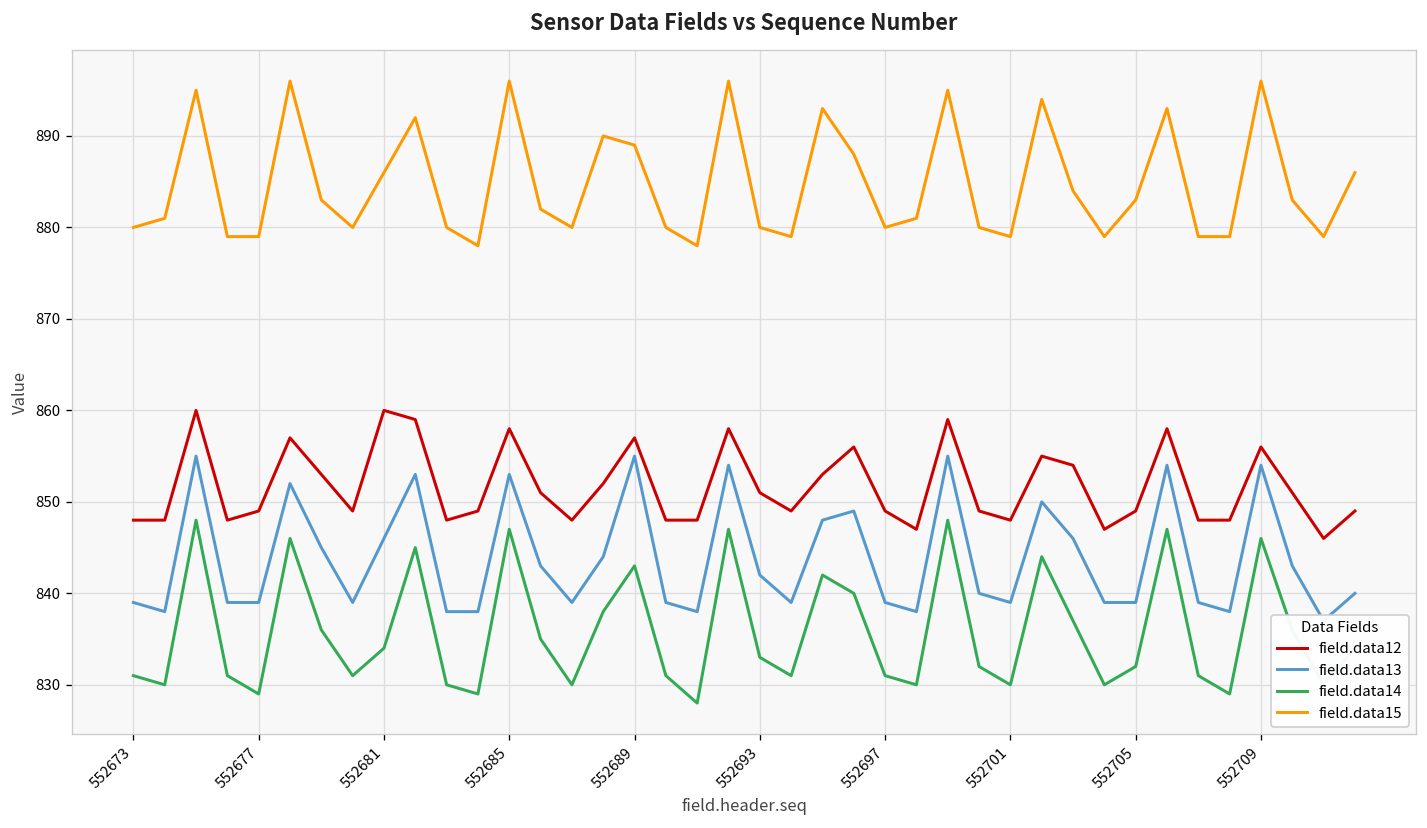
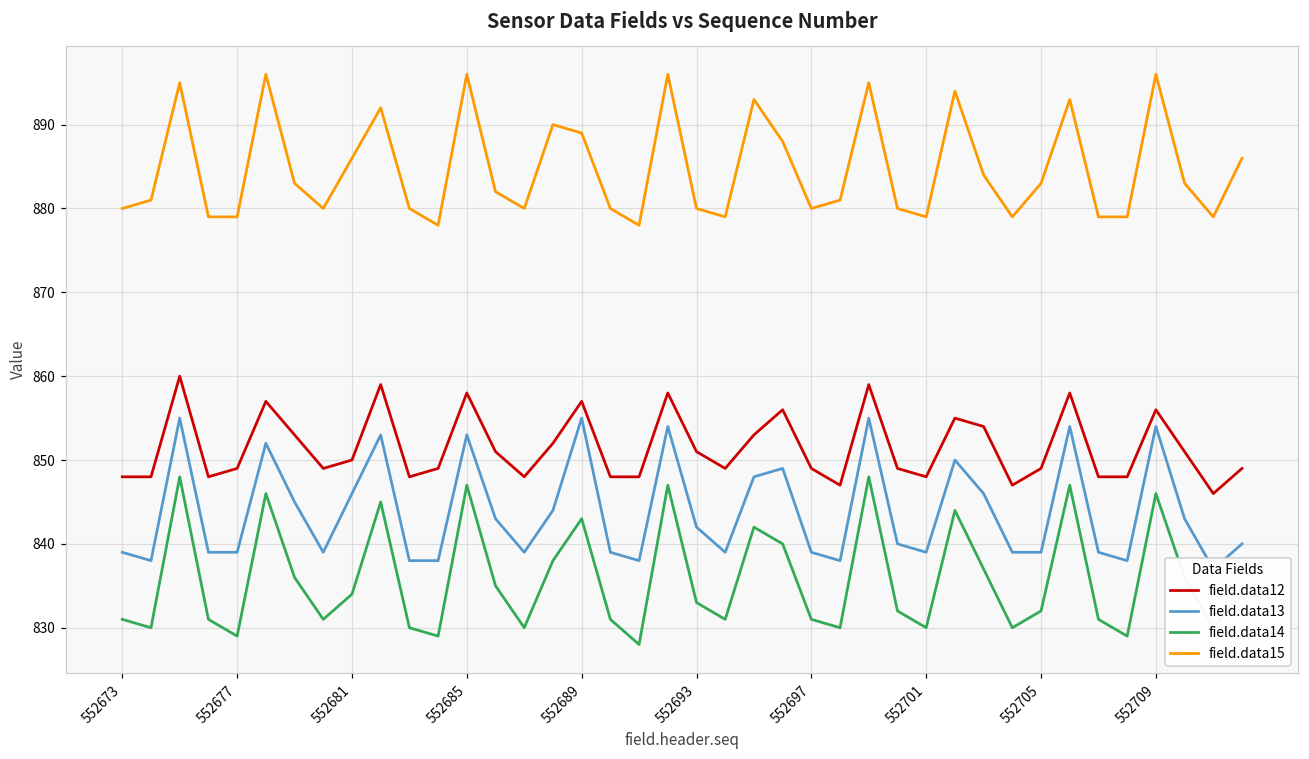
field.data12, 552681: 860 -> 850
